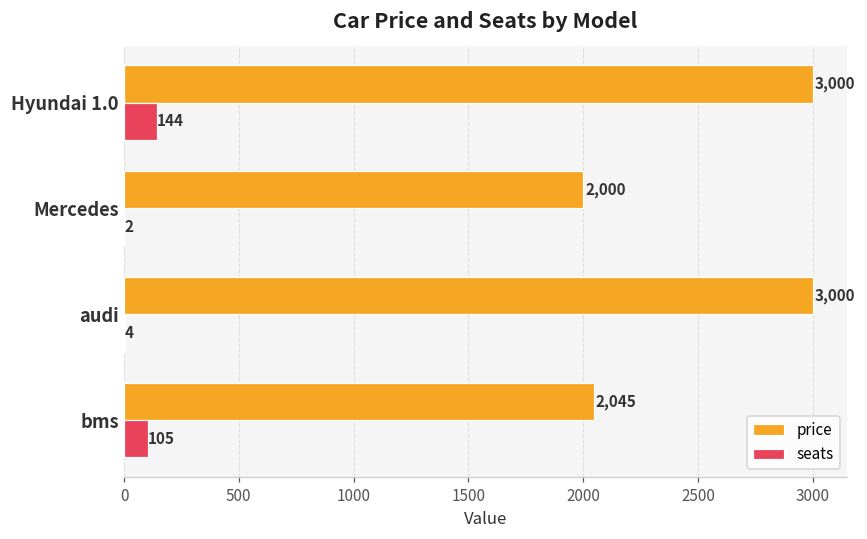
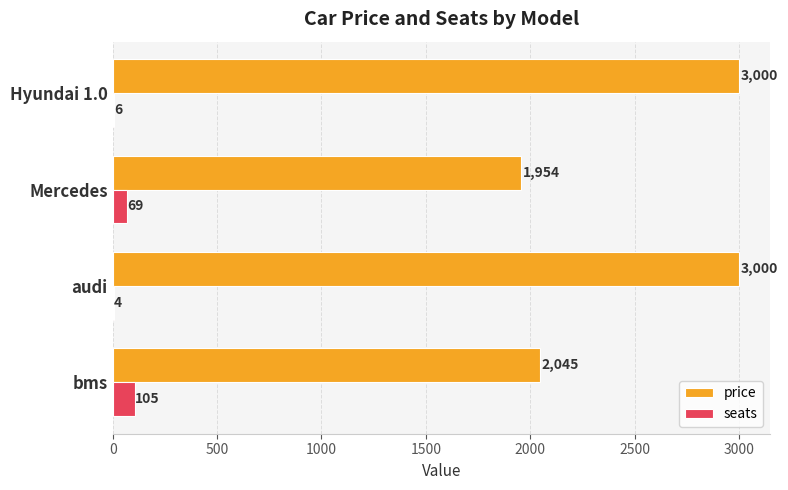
seats, Hyundai 1.0: 144 -> 6
price, Mercedes: 2,000 -> 1,954
seats, Mercedes: 2 -> 69
